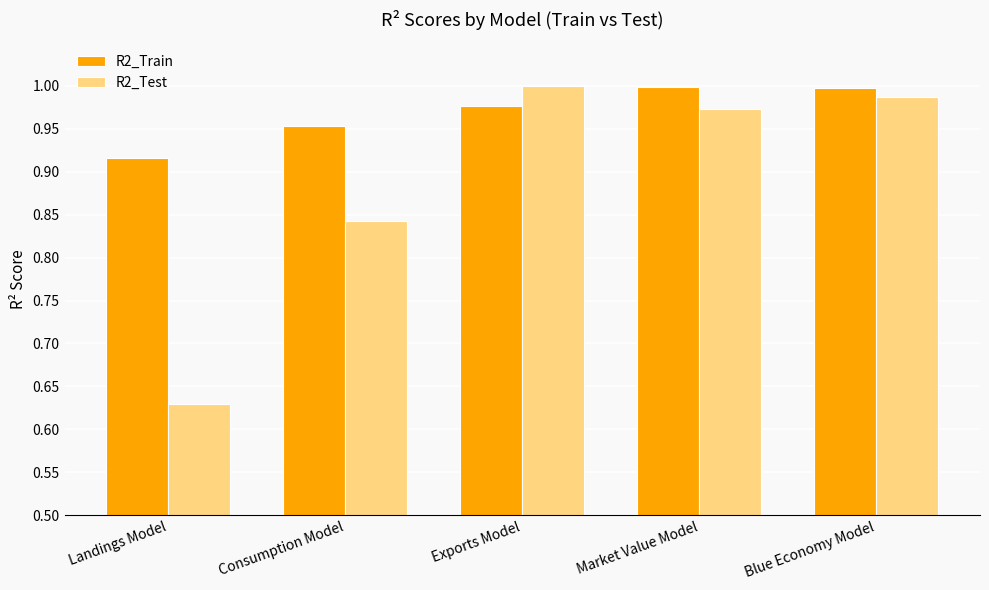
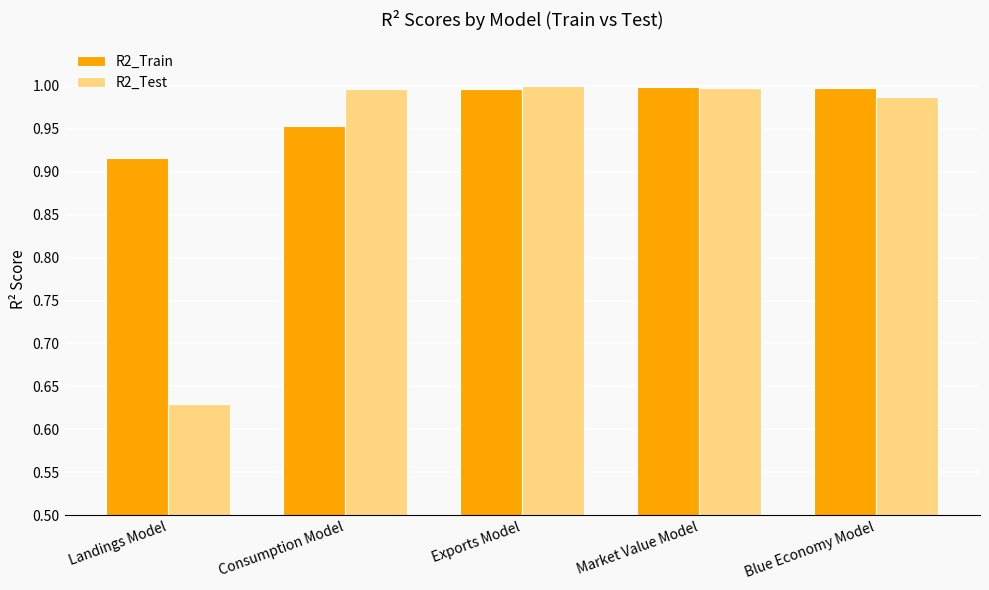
R2_Test, Consumption Model: 0.84 -> 1.00
R2_Train, Exports Model: 0.98 -> 1.00
R2_Test, Market Value Model: 0.97 -> 1.00
